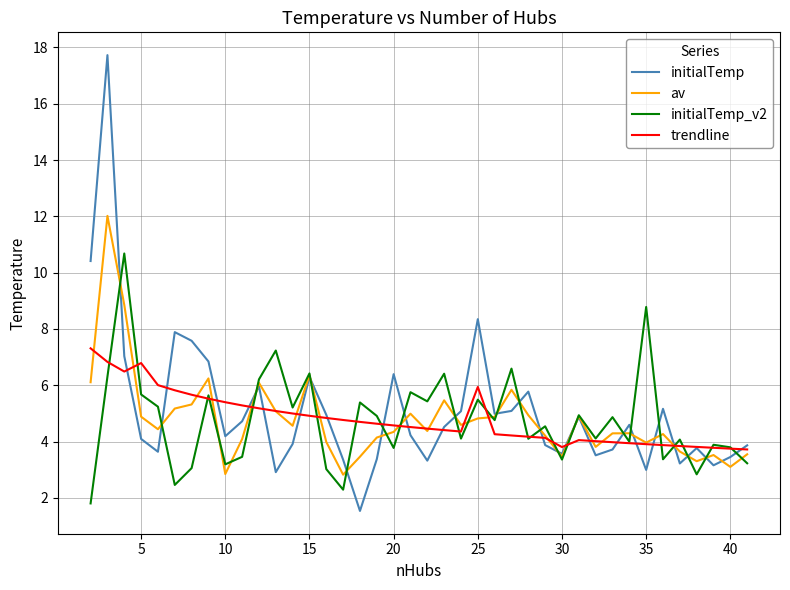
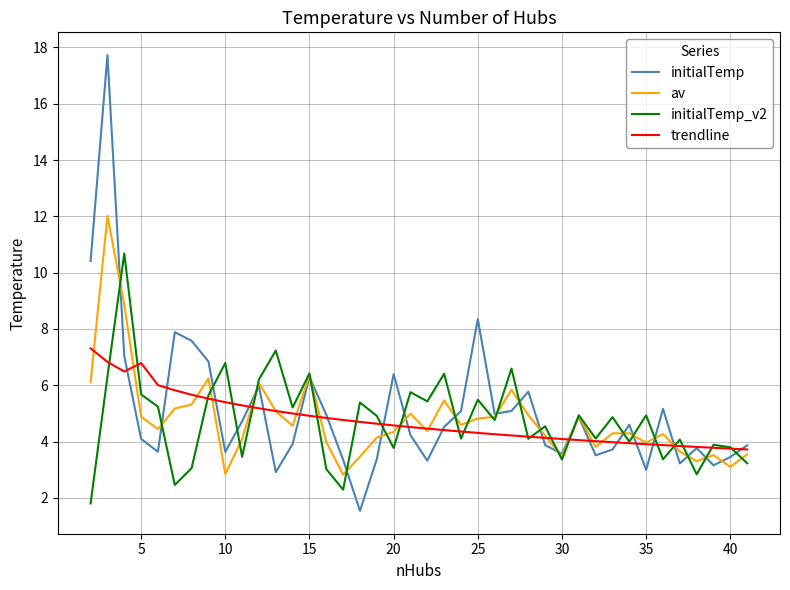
initialTemp, 10: 4.2 -> 3.6
initialTemp_v2, 10: 3.2 -> 6.8
trendline, 25: 5.9 -> 4.3
trendline, 30: 3.8 -> 4.1
initialTemp_v2, 35: 8.8 -> 4.9
